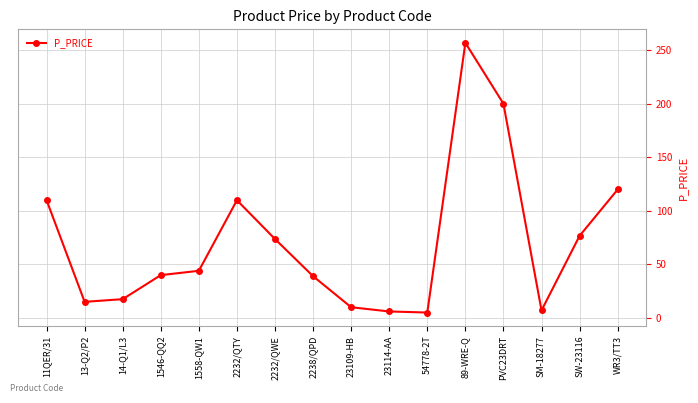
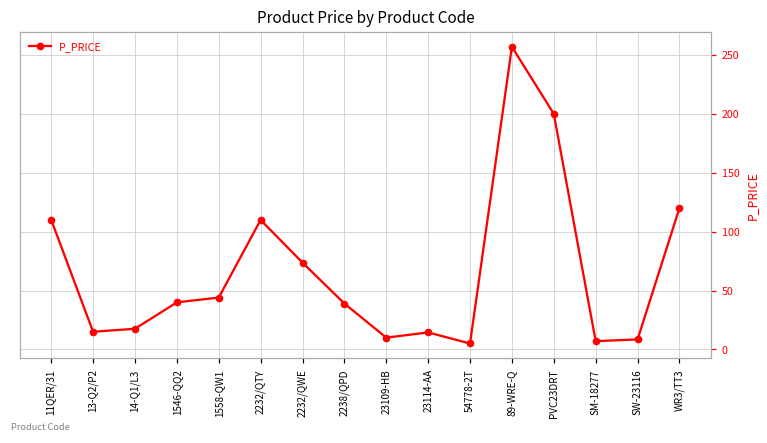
23114-AA: 6 -> 14
SW-23116: 77 -> 8
